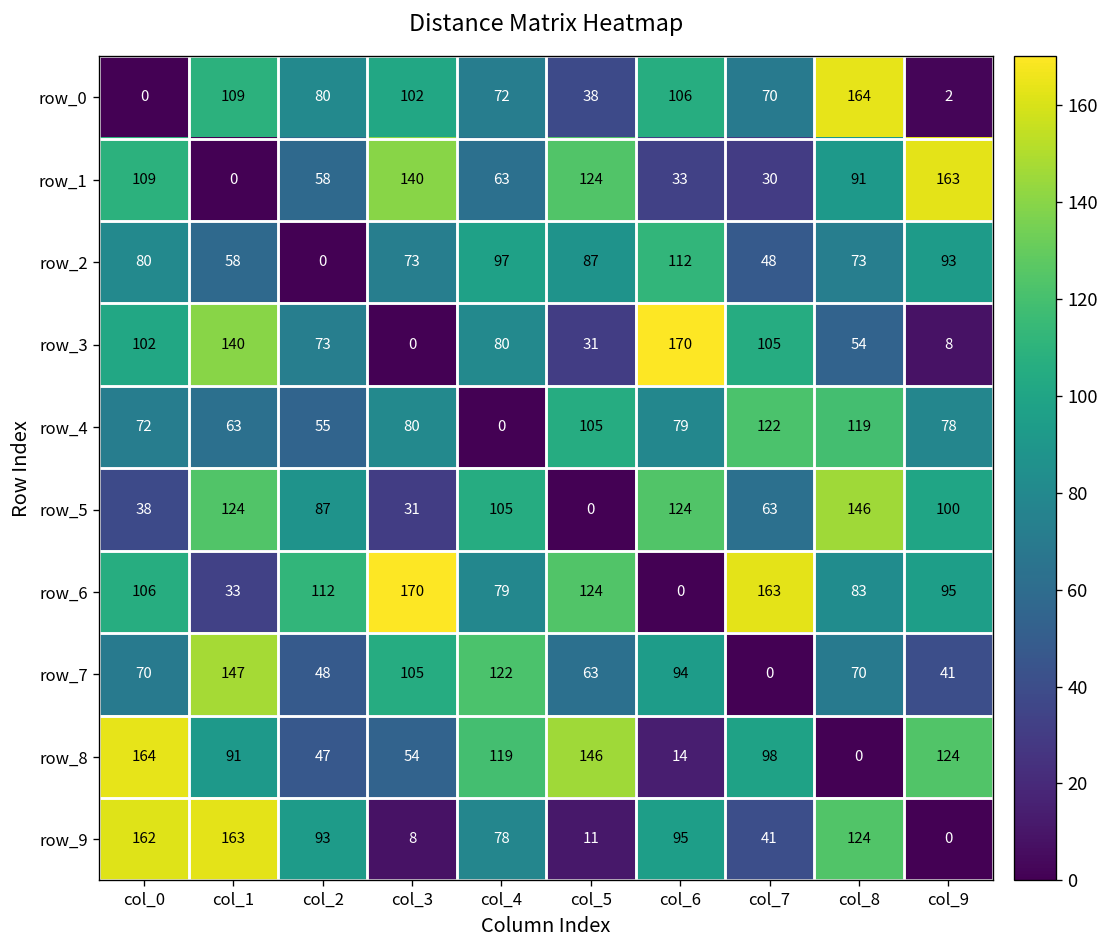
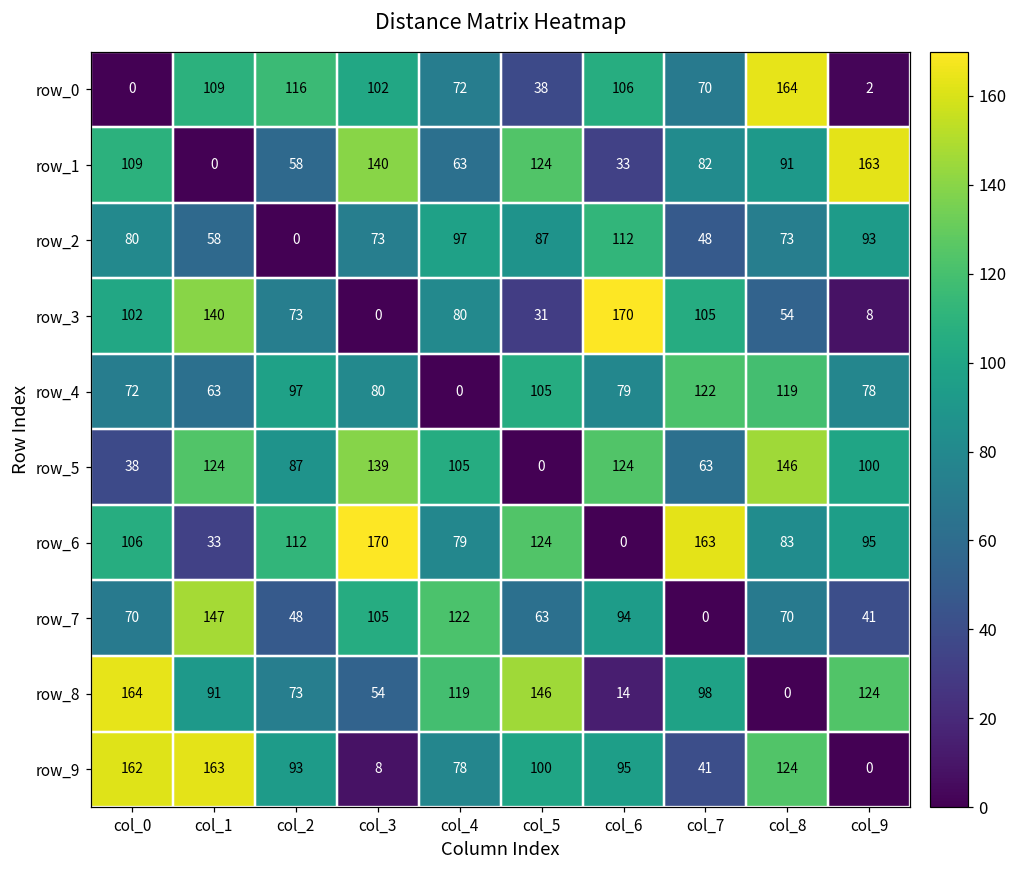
row_0, col_2: 80 -> 116
row_1, col_7: 30 -> 82
row_4, col_2: 55 -> 97
row_5, col_3: 31 -> 139
row_8, col_2: 47 -> 73
row_9, col_5: 11 -> 100
